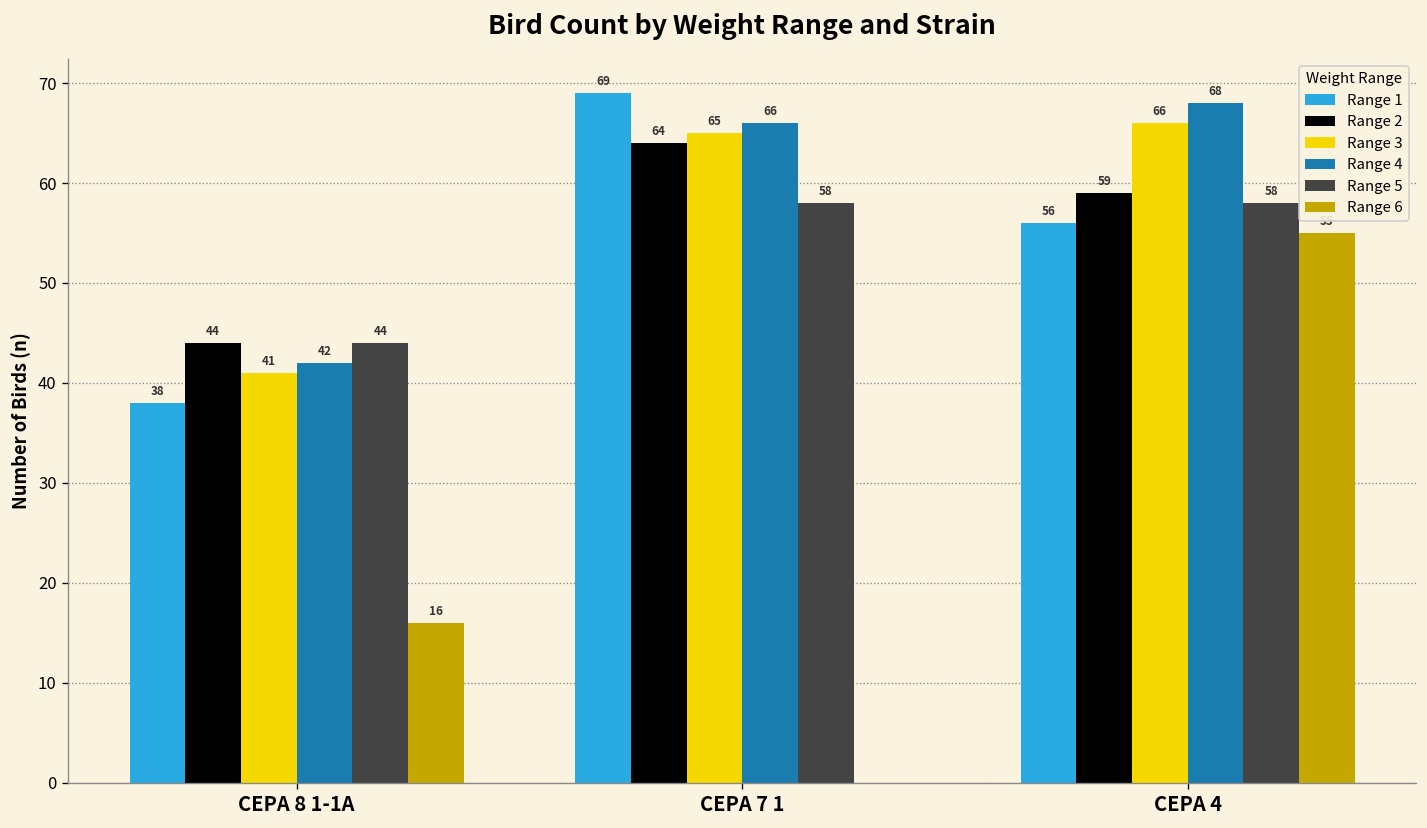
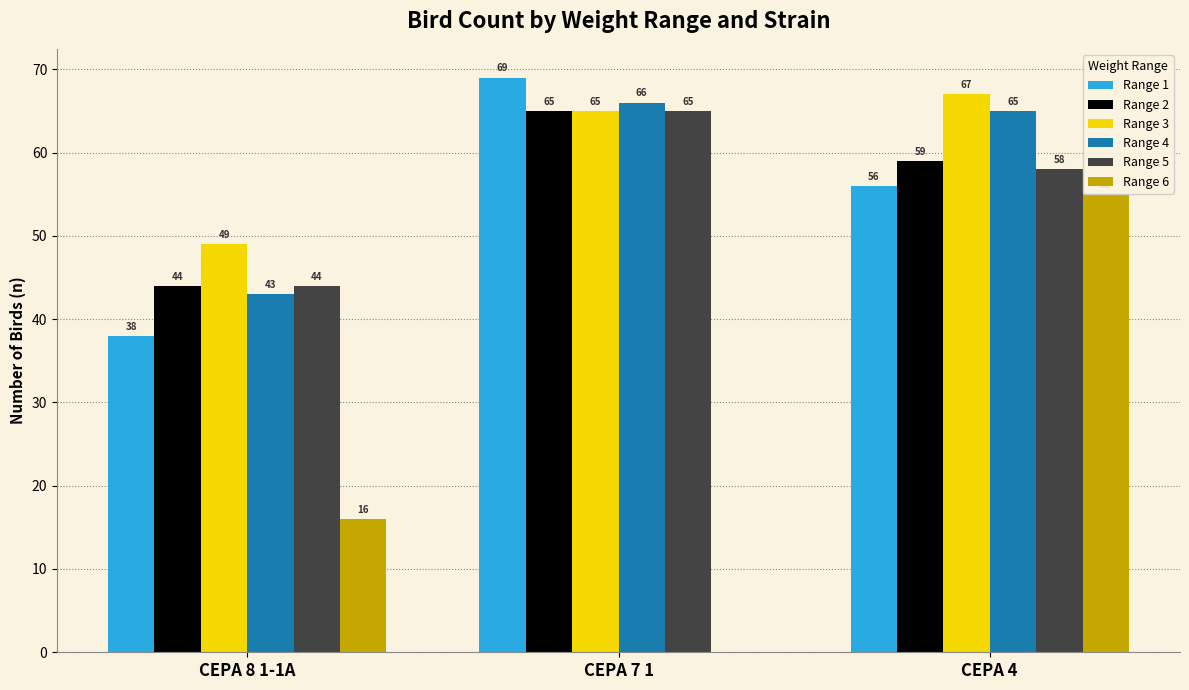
Range 3, CEPA 8 1-1A: 41 -> 49
Range 4, CEPA 8 1-1A: 42 -> 43
Range 2, CEPA 7 1: 64 -> 65
Range 5, CEPA 7 1: 58 -> 65
Range 3, CEPA 4: 66 -> 67
Range 4, CEPA 4: 68 -> 65
